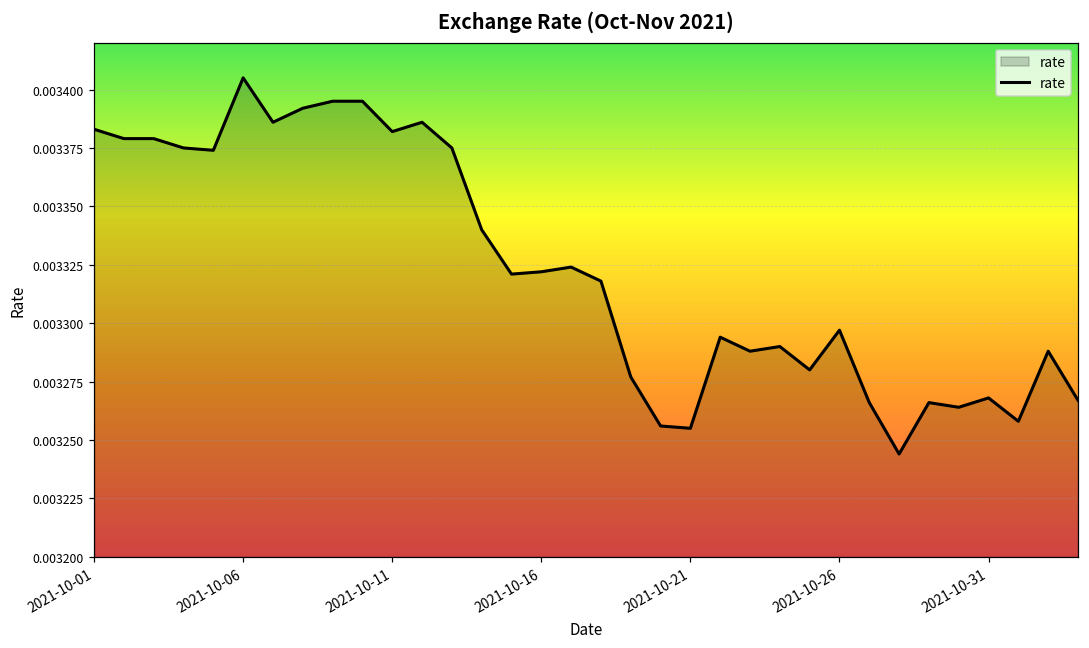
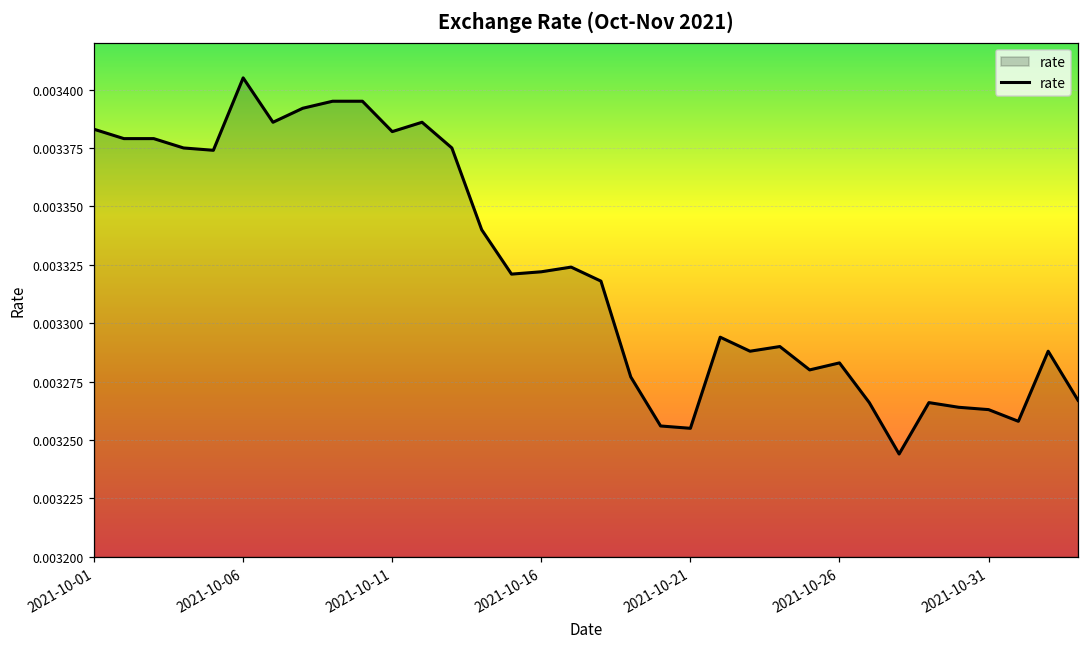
2021-10-26: 0.003297 -> 0.003283
2021-10-31: 0.003268 -> 0.003263
